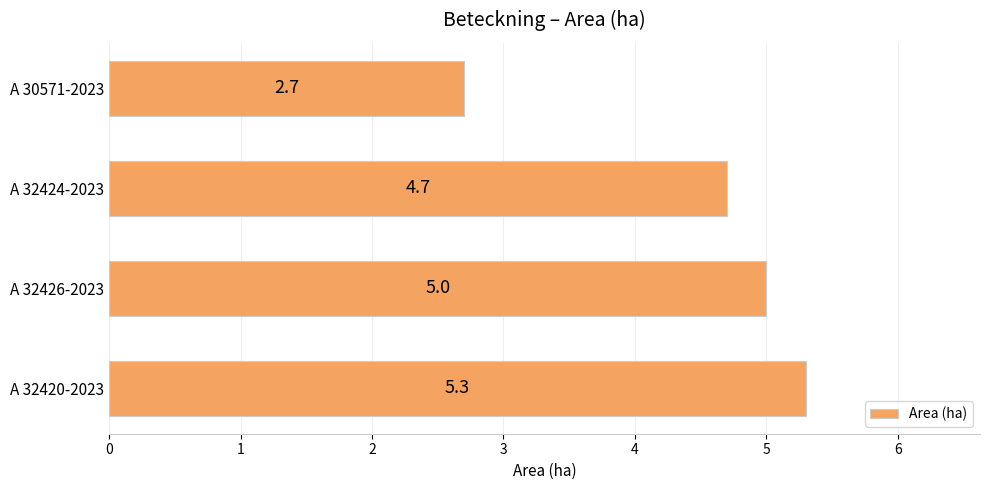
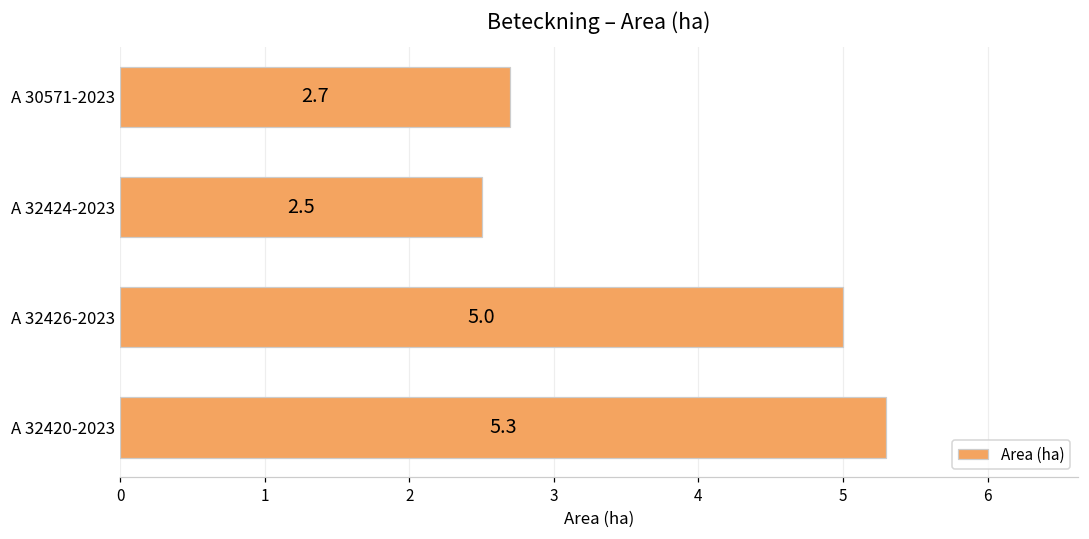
A 32424-2023: 4.7 -> 2.5
